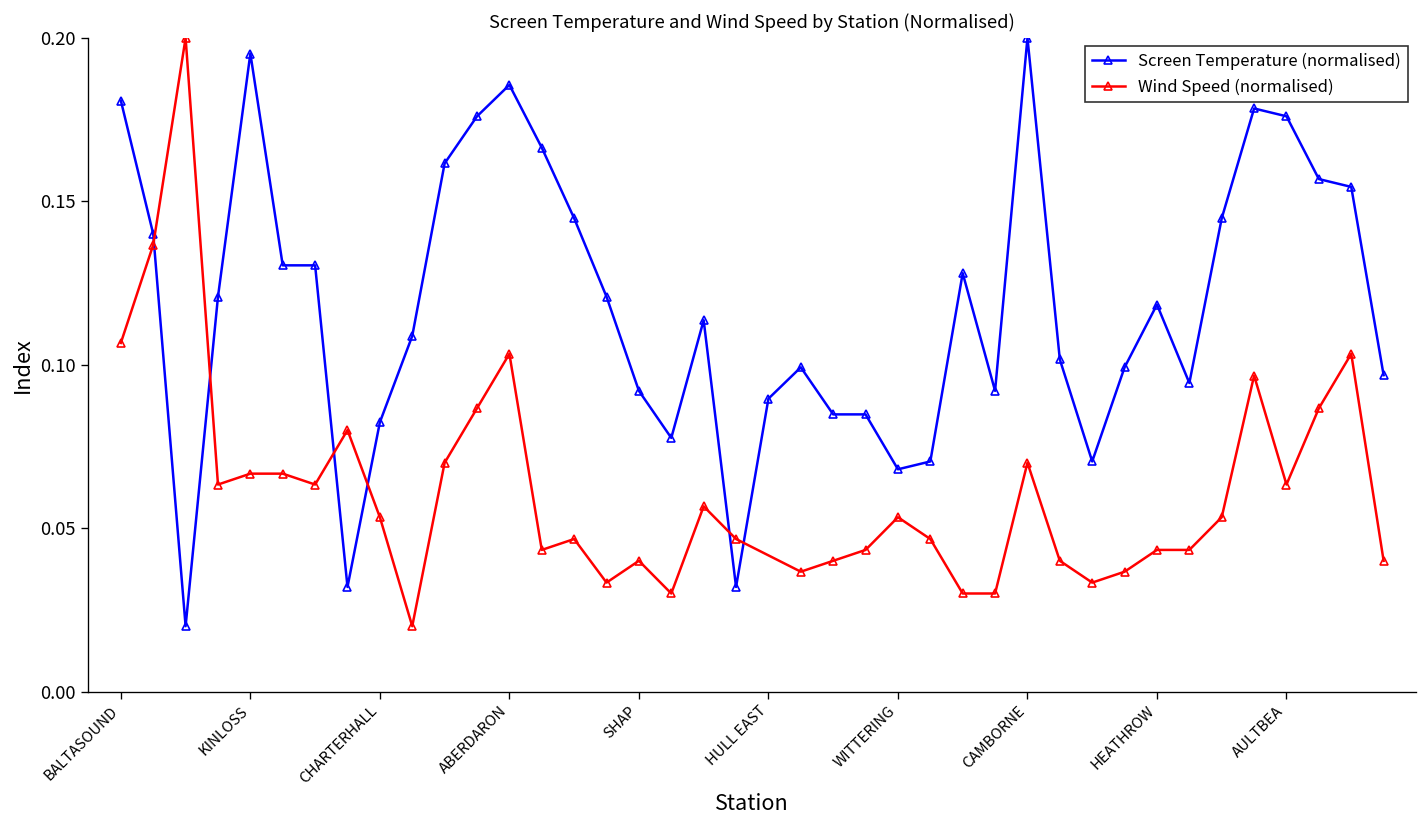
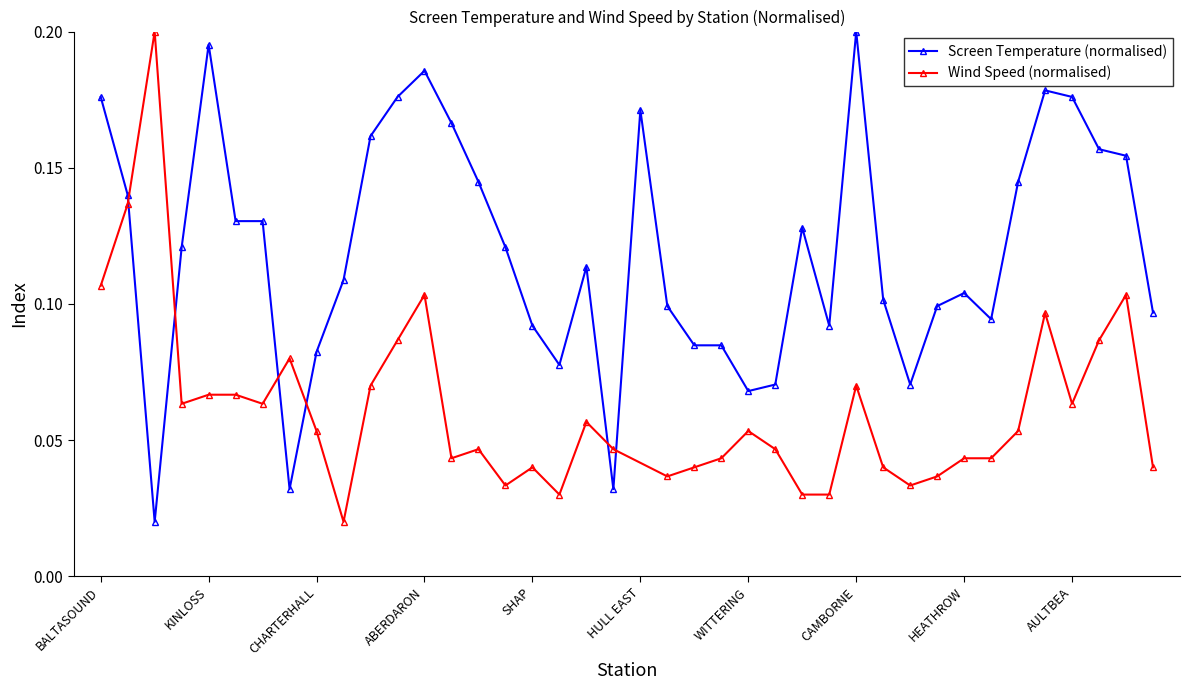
Screen Temperature (normalised), BALTASOUND: 0.181 -> 0.176
Screen Temperature (normalised), HULL EAST: 0.090 -> 0.171
Screen Temperature (normalised), HEATHROW: 0.118 -> 0.104
